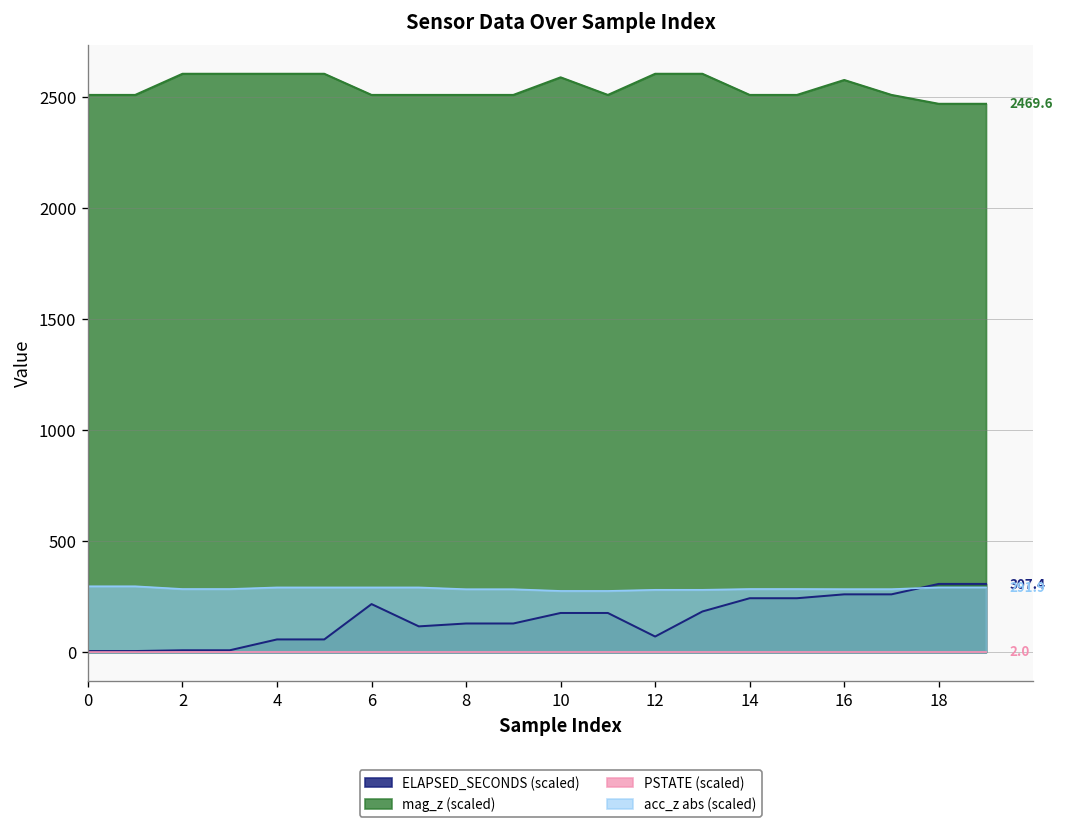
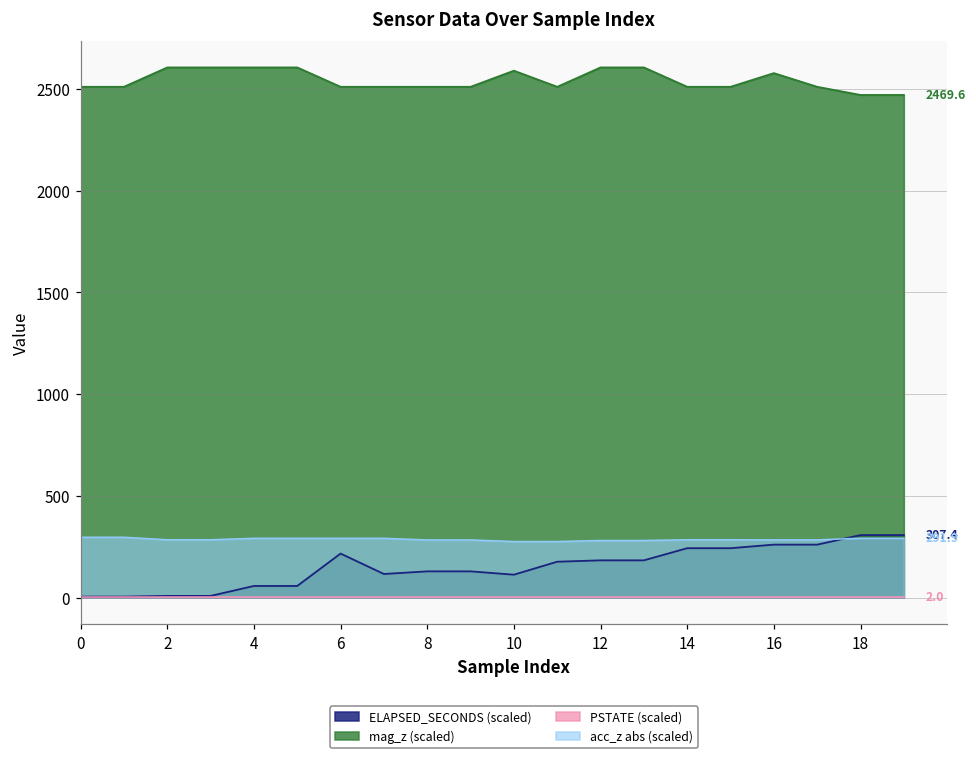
ELAPSED_SECONDS (scaled), 10: 180 -> 110
ELAPSED_SECONDS (scaled), 12: 70 -> 180
